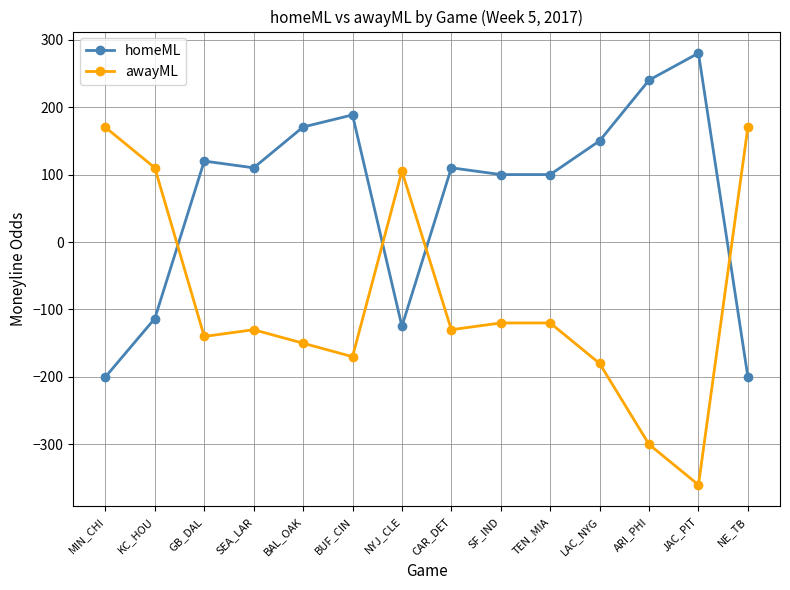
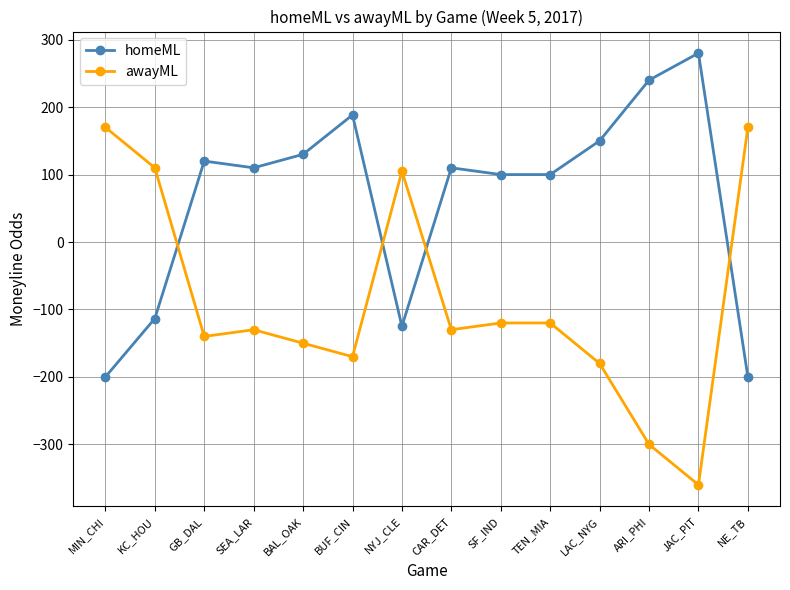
homeML, BAL_OAK: 170 -> 130
